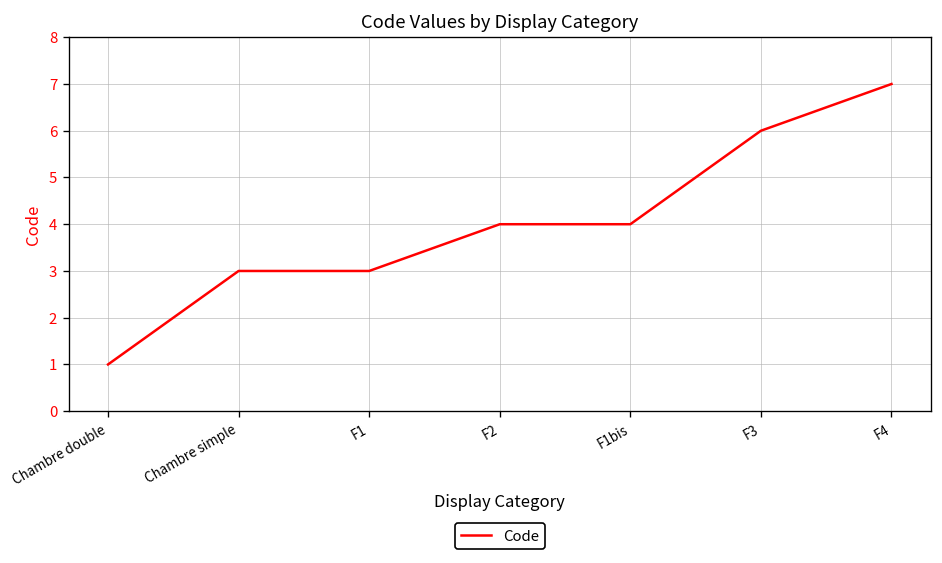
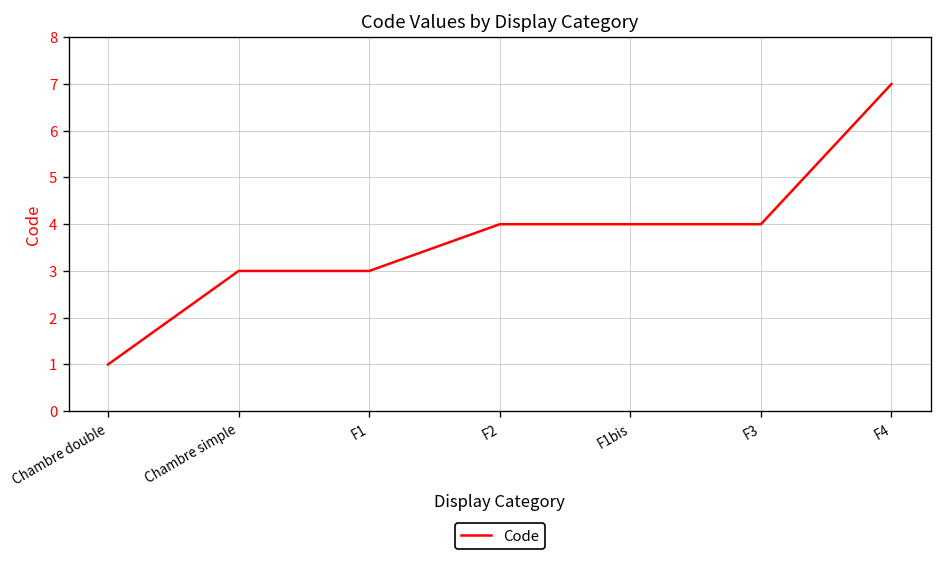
F3: 6 -> 4
